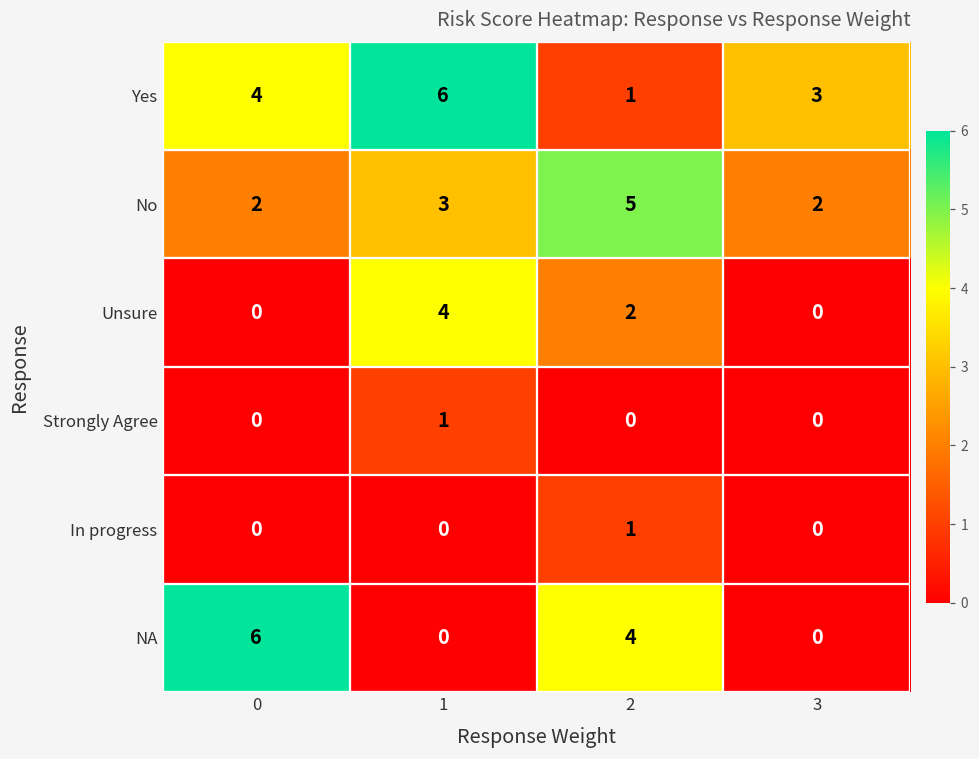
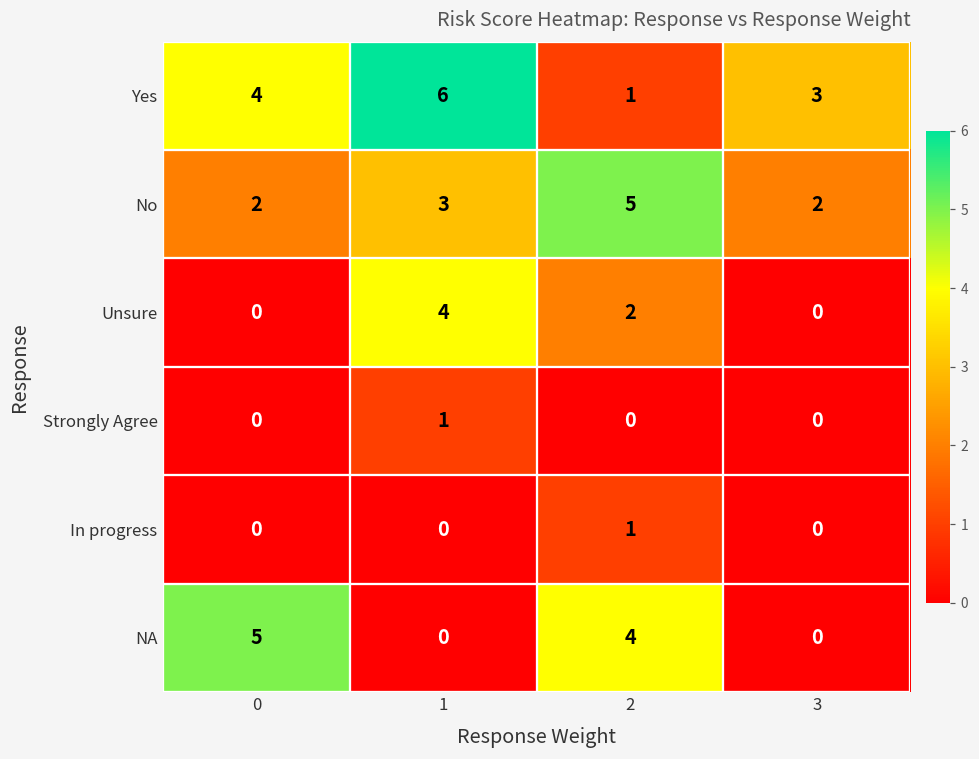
NA, 0: 6 -> 5
